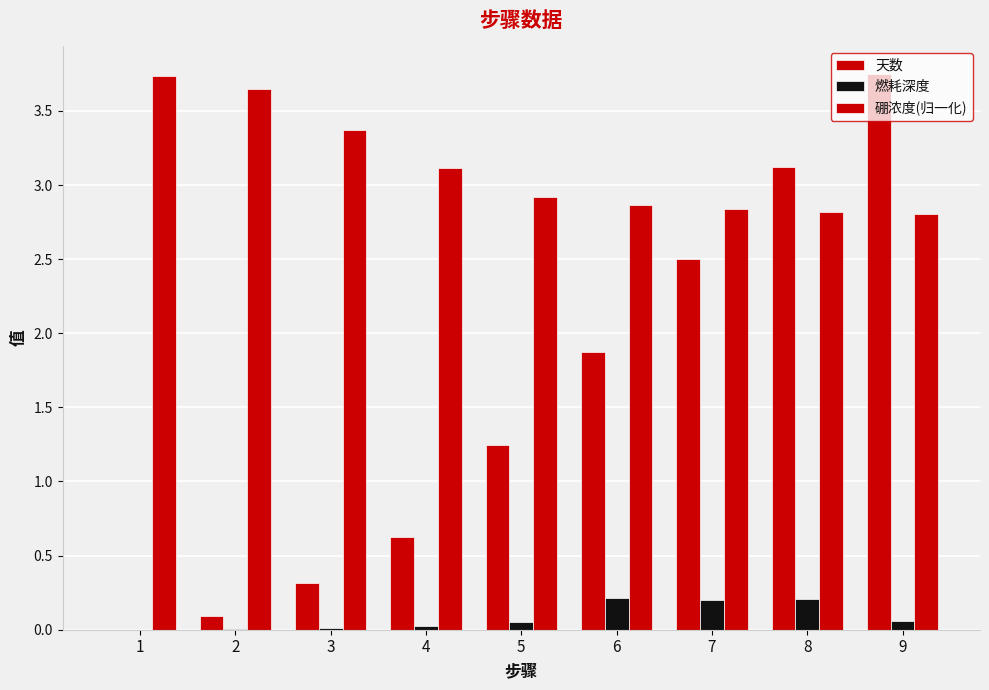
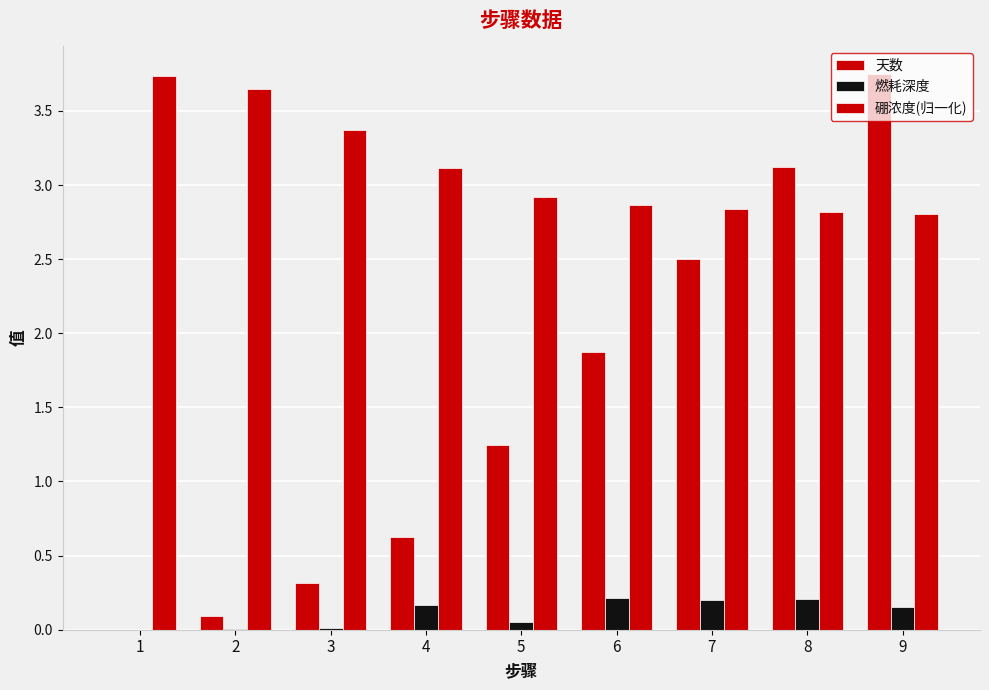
燃耗深度, 4: 0.03 -> 0.17
燃耗深度, 9: 0.06 -> 0.15
